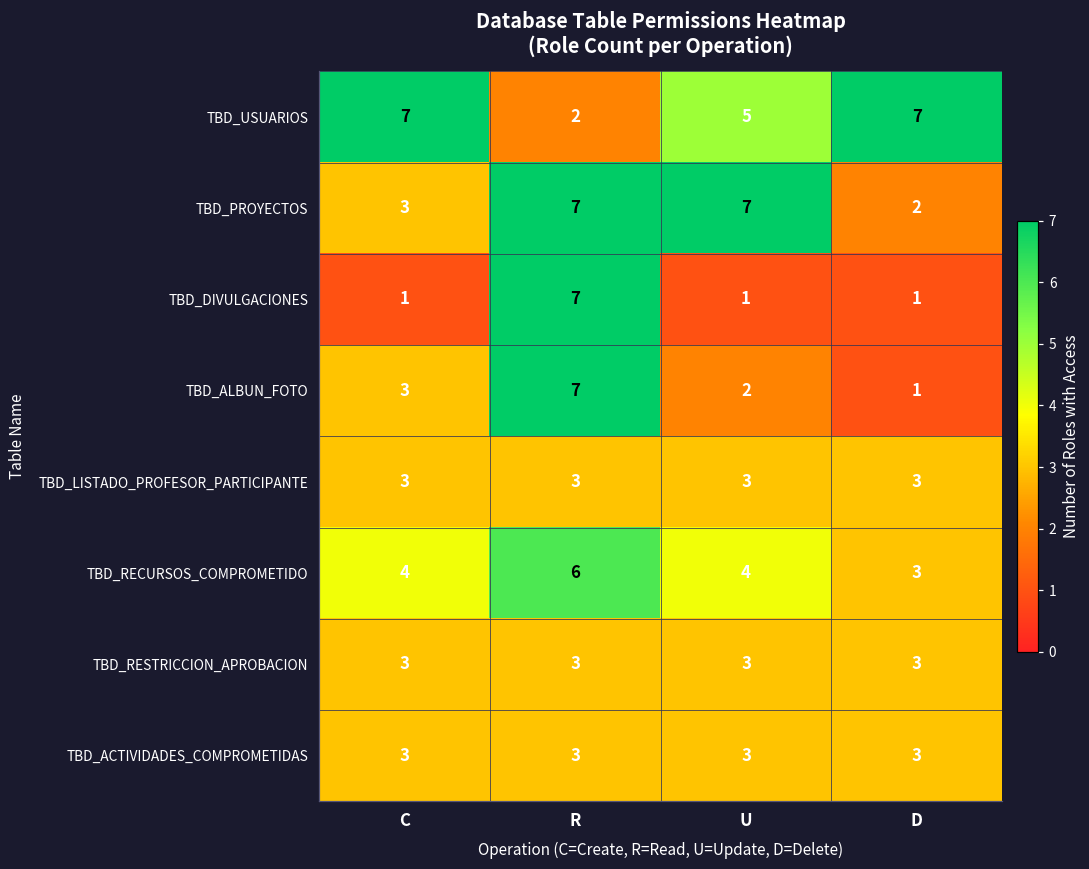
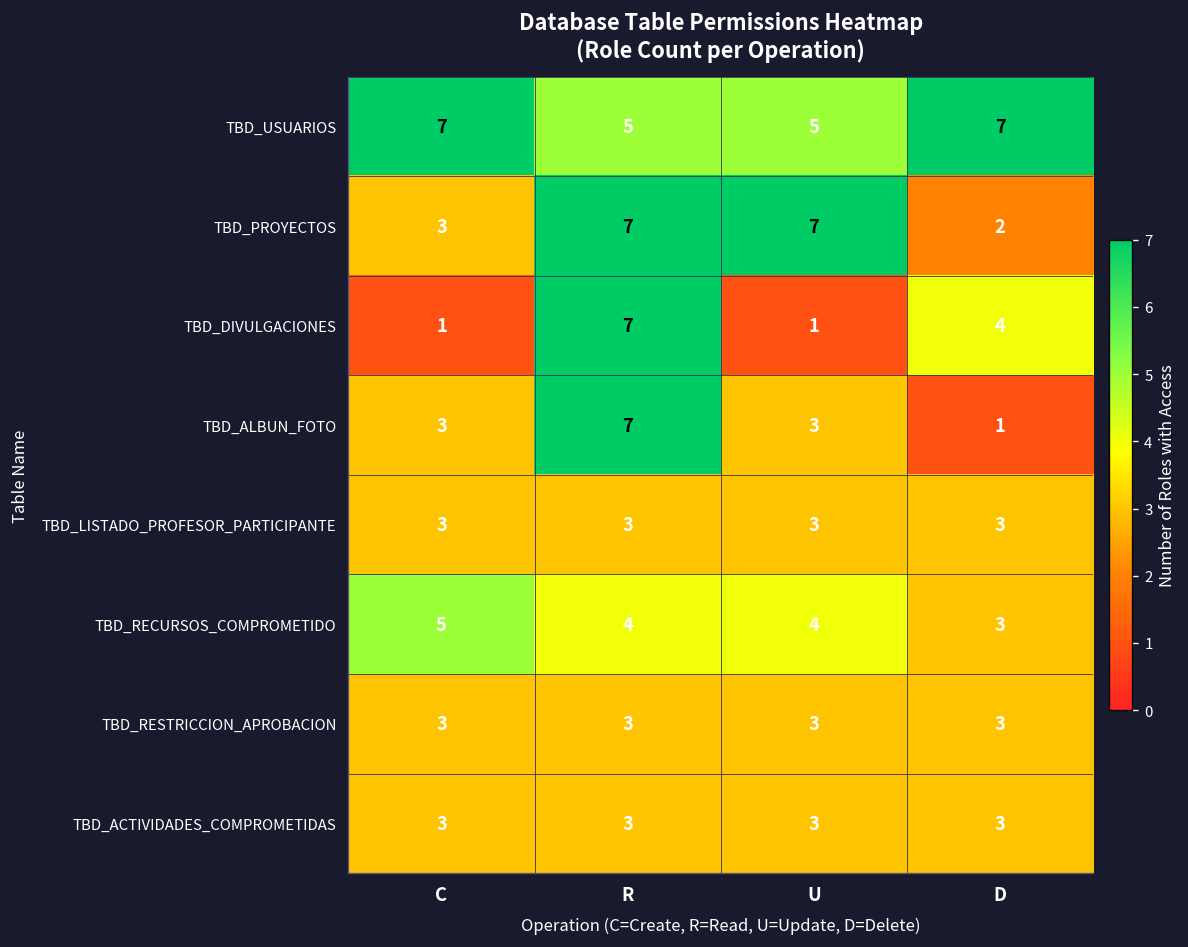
TBD_USUARIOS, R: 2 -> 5
TBD_DIVULGACIONES, D: 1 -> 4
TBD_ALBUN_FOTO, U: 2 -> 3
TBD_RECURSOS_COMPROMETIDO, C: 4 -> 5
TBD_RECURSOS_COMPROMETIDO, R: 6 -> 4
